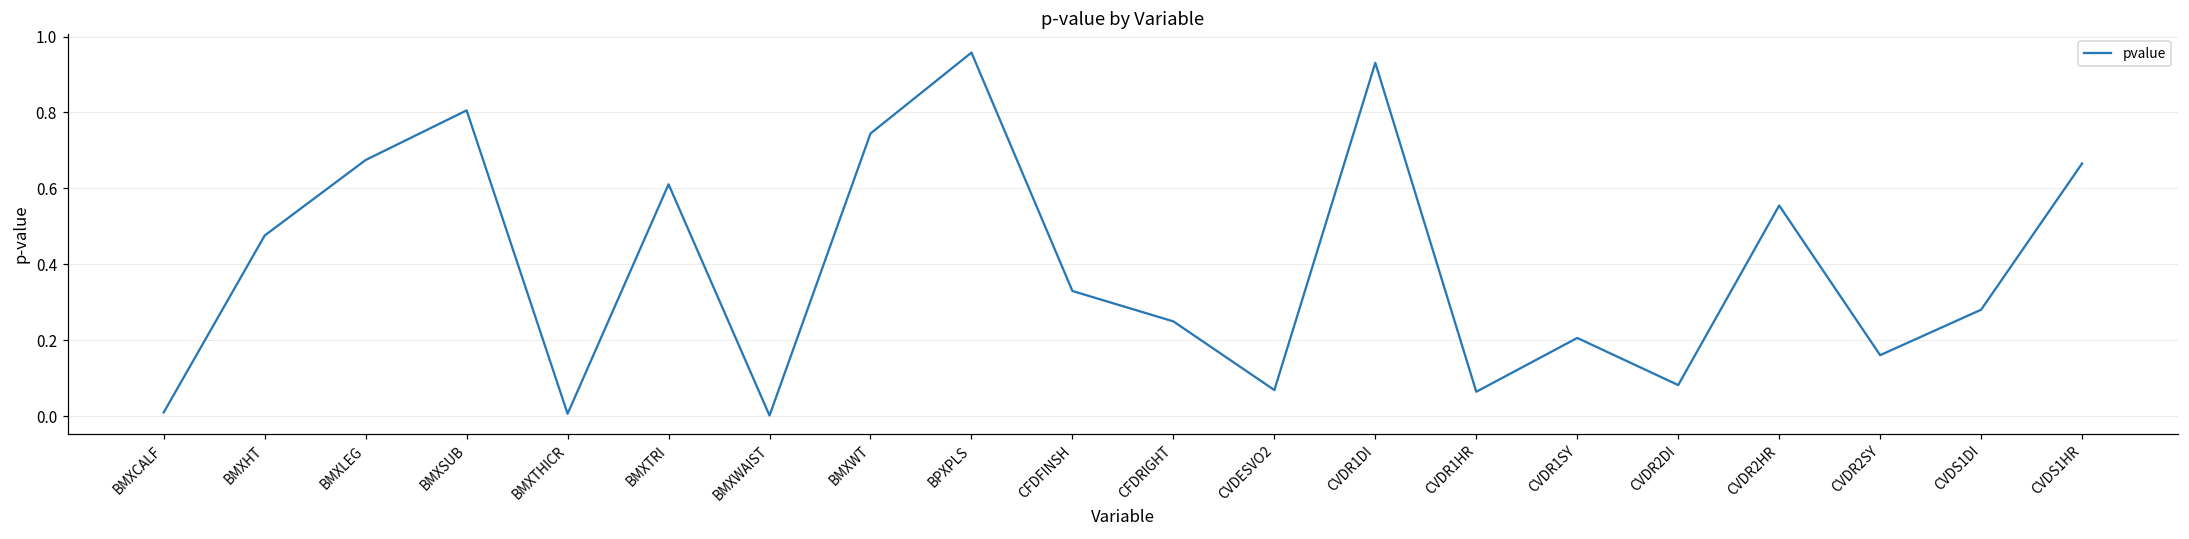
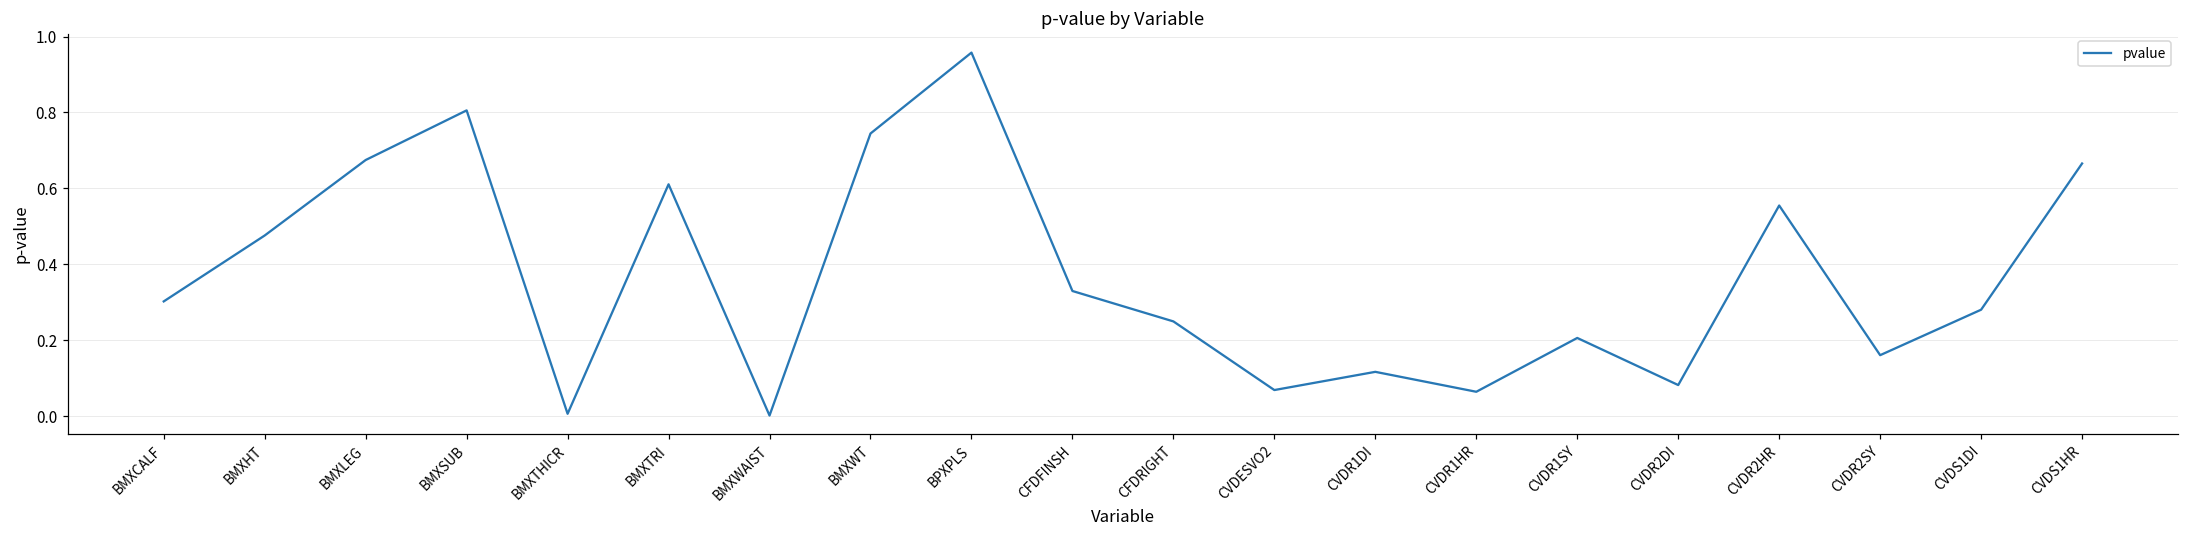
BMXCALF: 0.01 -> 0.30
CVDR1DI: 0.93 -> 0.12
